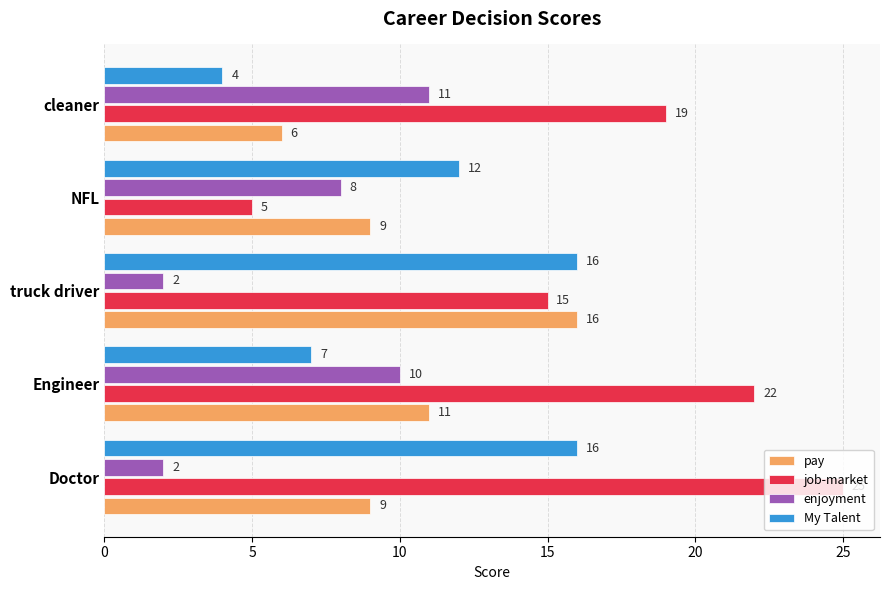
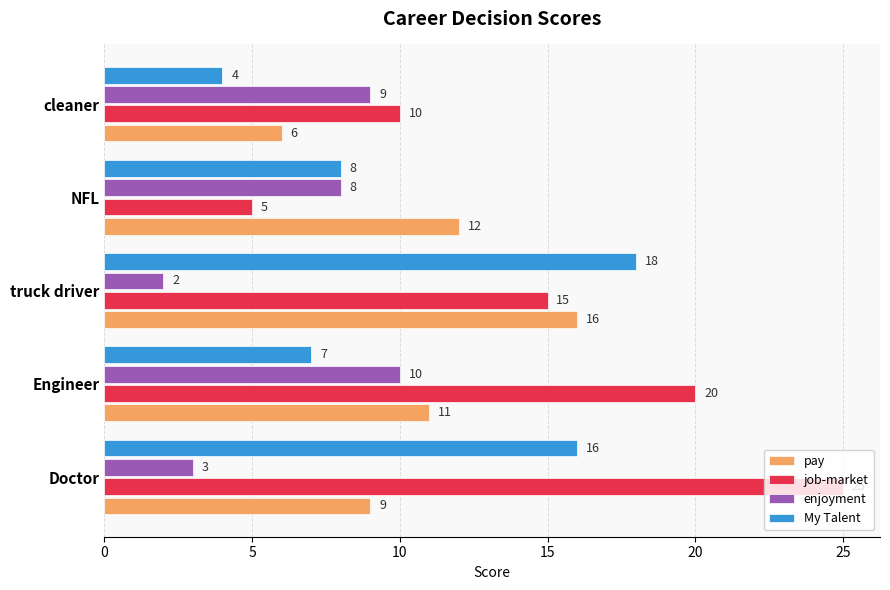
enjoyment, cleaner: 11 -> 9
job-market, cleaner: 19 -> 10
My Talent, NFL: 12 -> 8
pay, NFL: 9 -> 12
My Talent, truck driver: 16 -> 18
job-market, Engineer: 22 -> 20
enjoyment, Doctor: 2 -> 3
